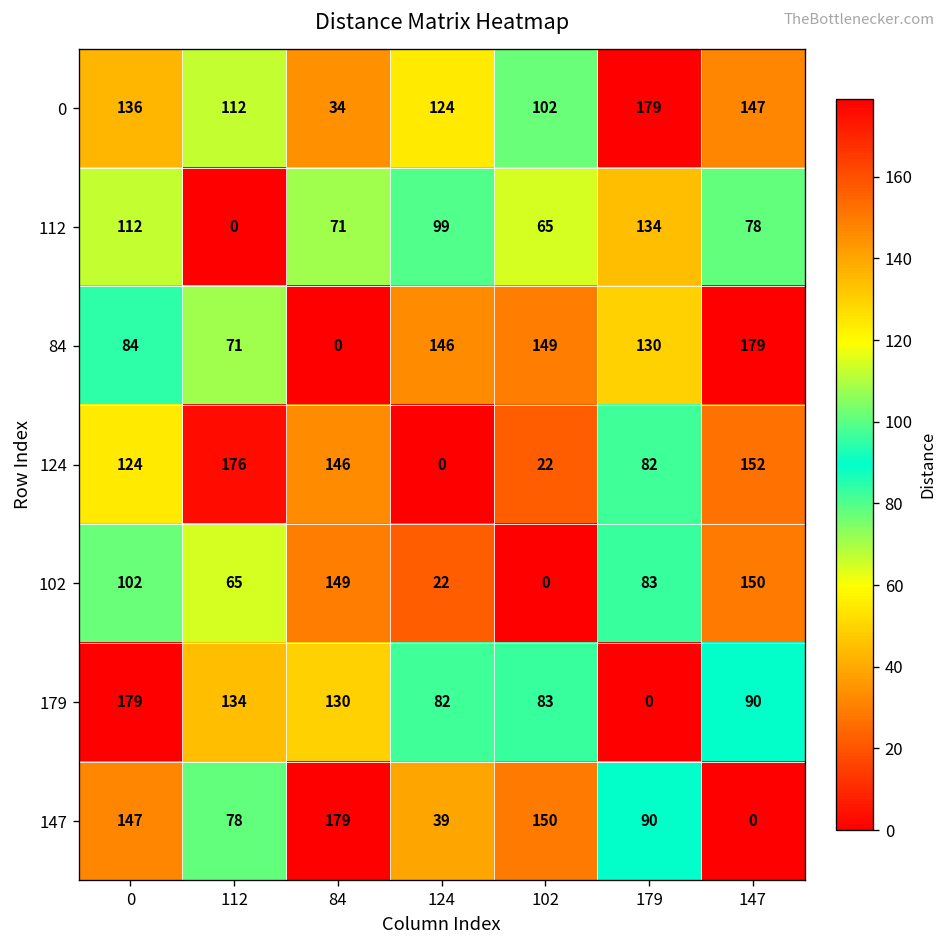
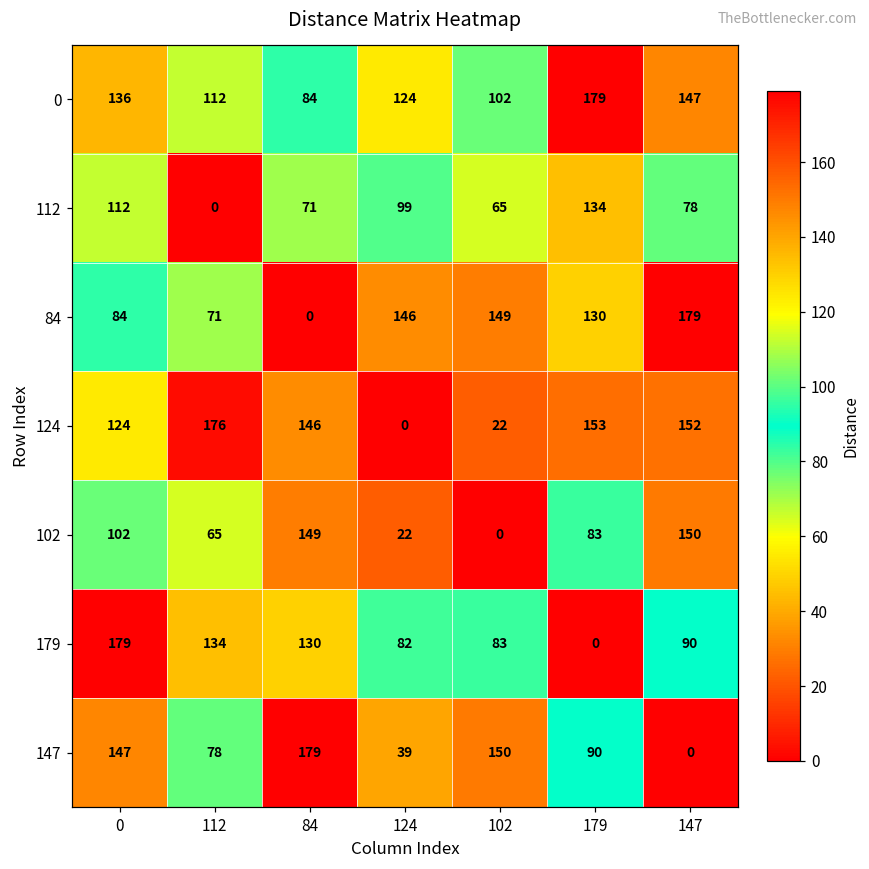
0, 84: 34 -> 84
124, 179: 82 -> 153
